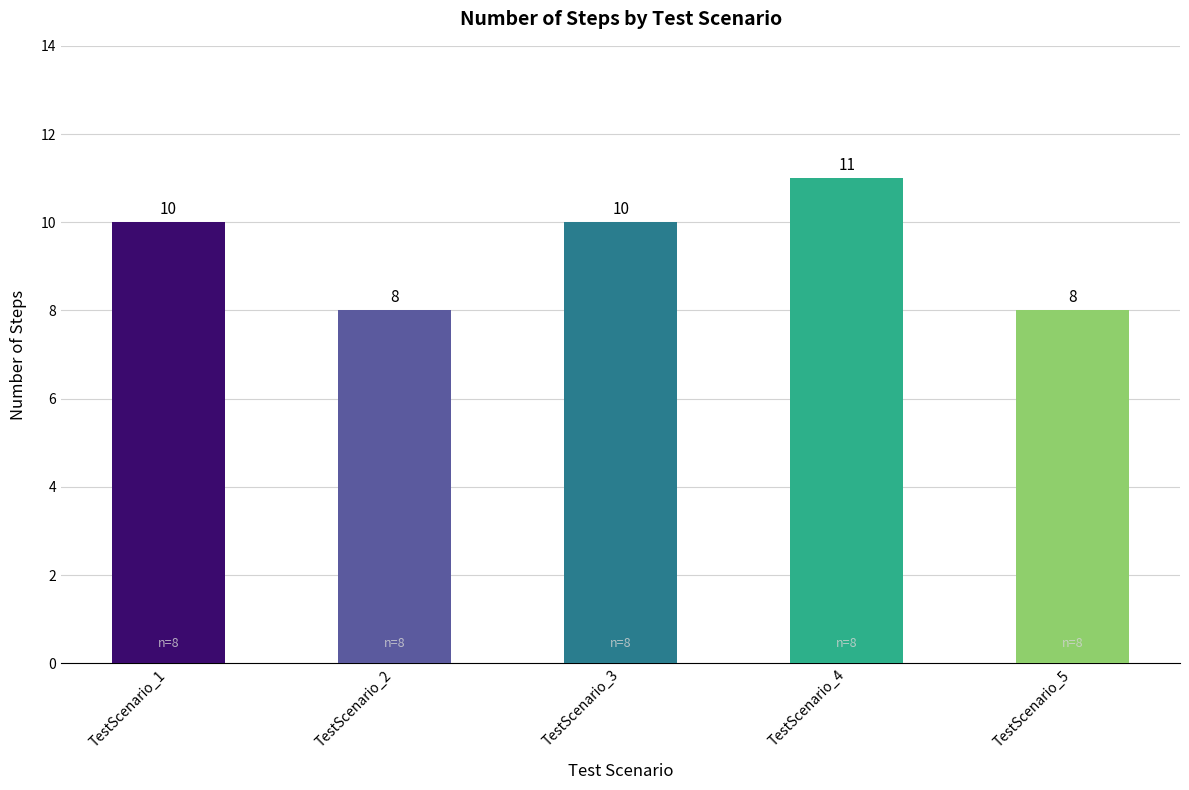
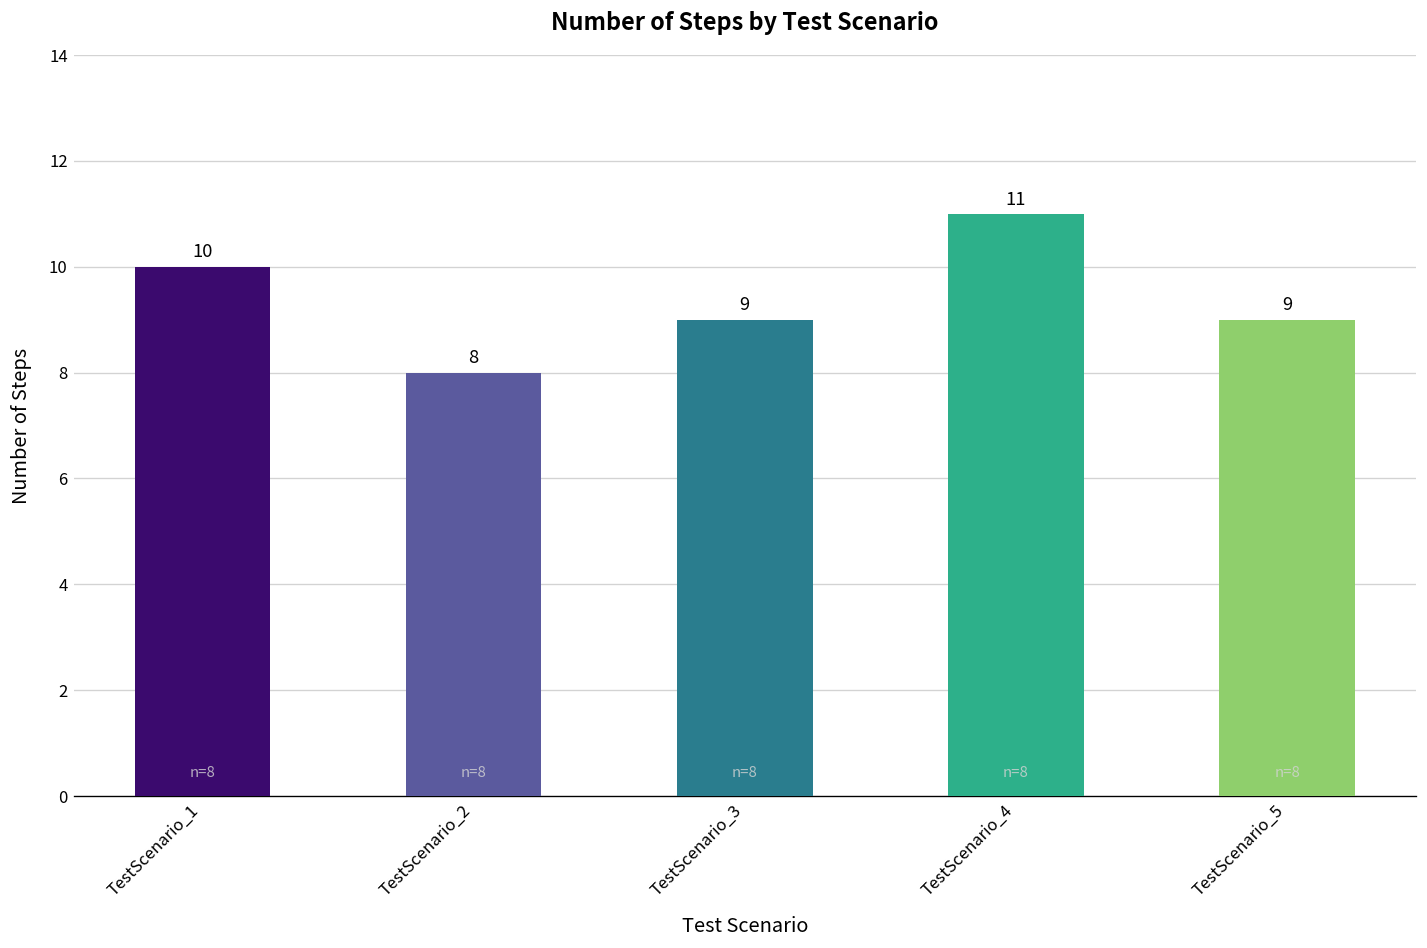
TestScenario_3: 10 -> 9
TestScenario_5: 8 -> 9
